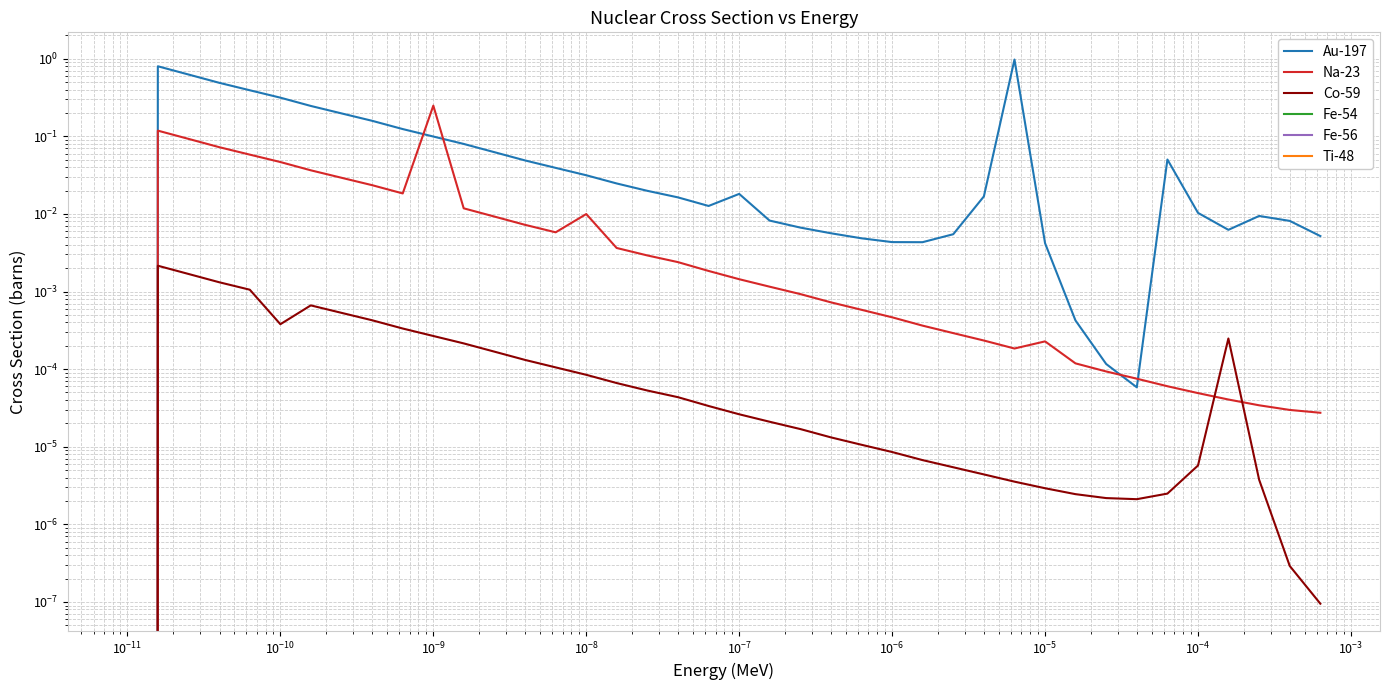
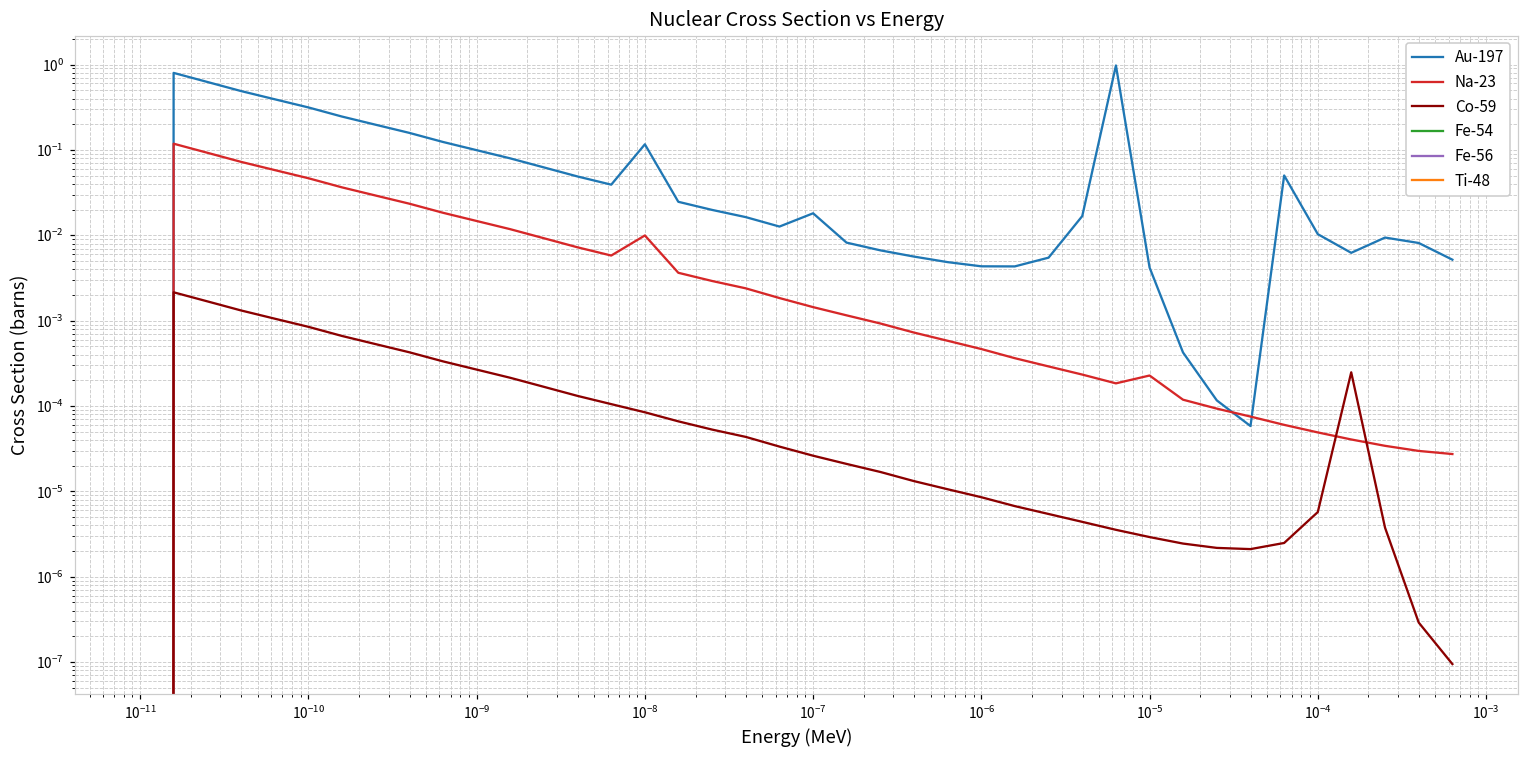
Co-59, 10^-10: 0.0004 -> 0.0008
Na-23, 10^-9: 0.25 -> 0.015
Au-197, 10^-8: 0.031 -> 0.12
